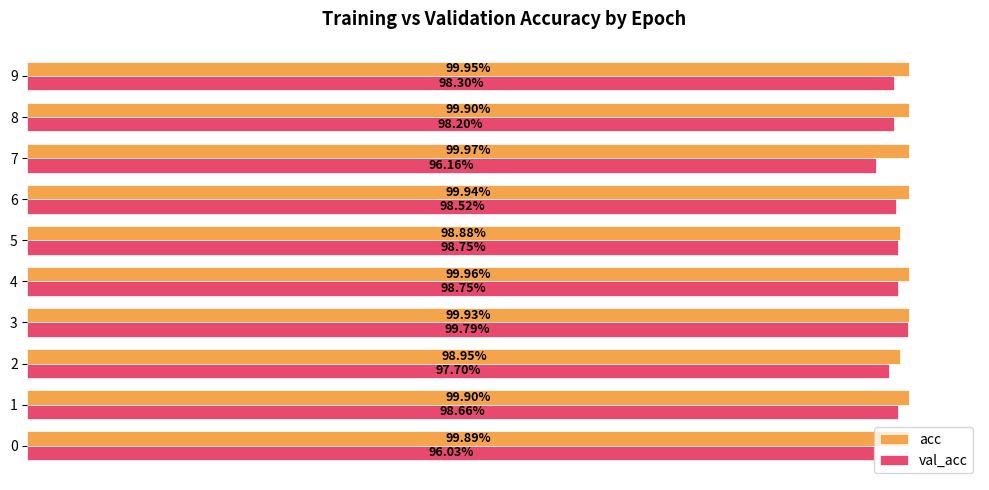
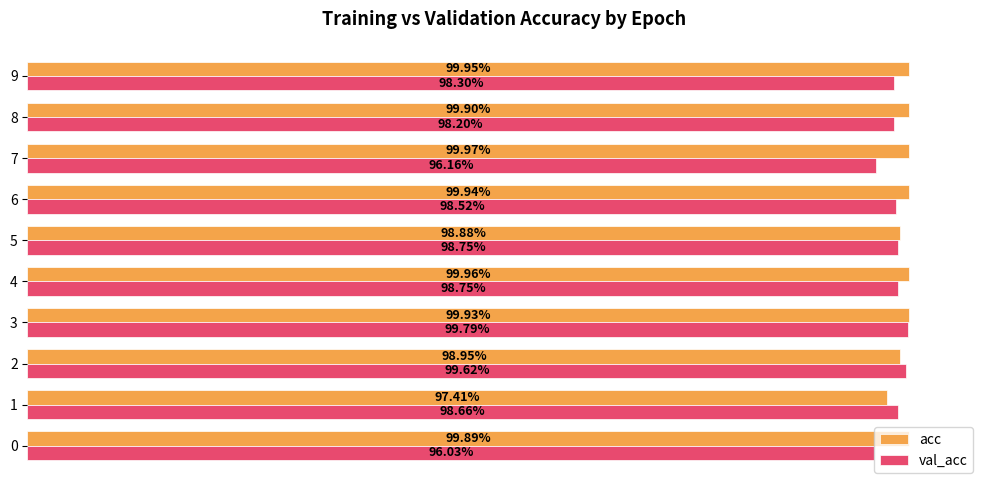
val_acc, 2: 97.70% -> 99.62%
acc, 1: 99.90% -> 97.41%
